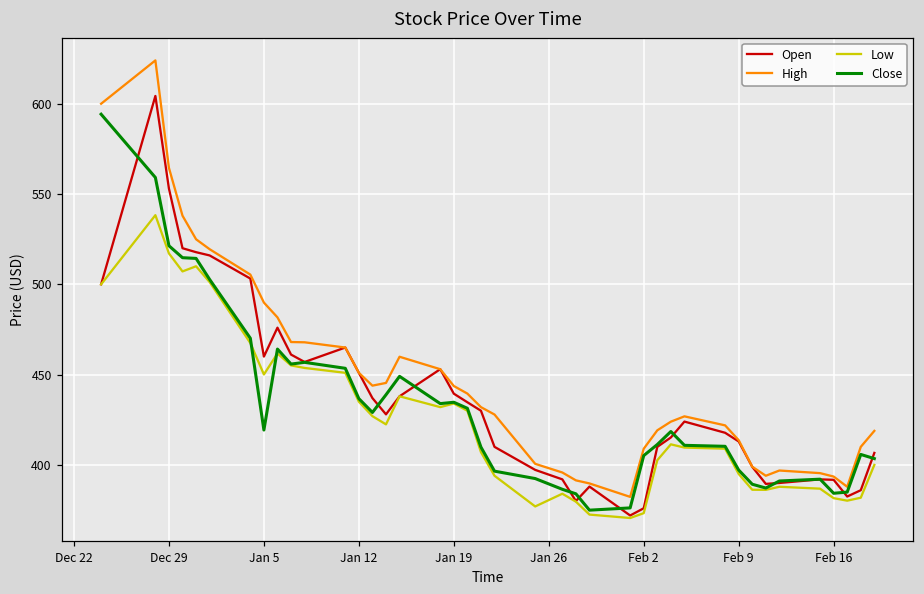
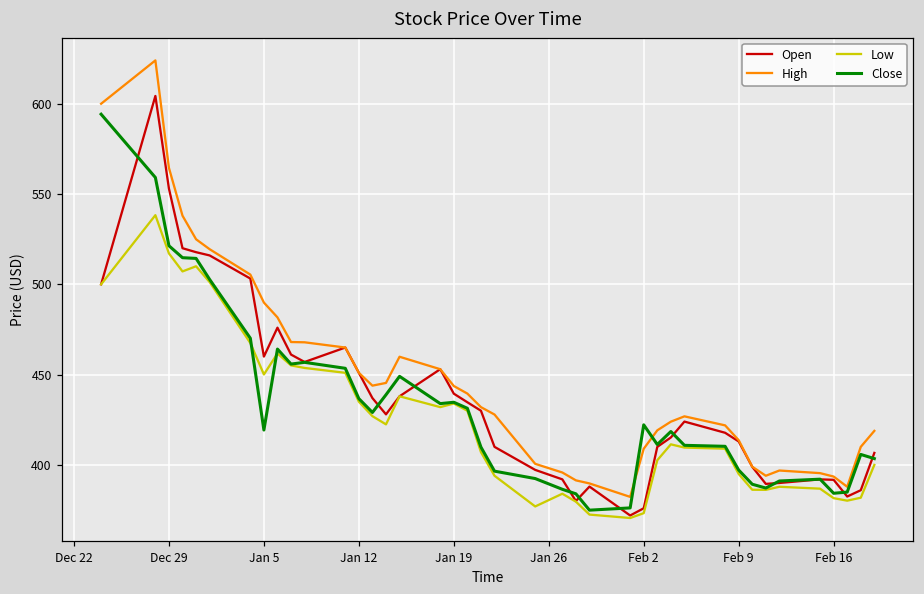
Close, Feb 2: 405 -> 422
